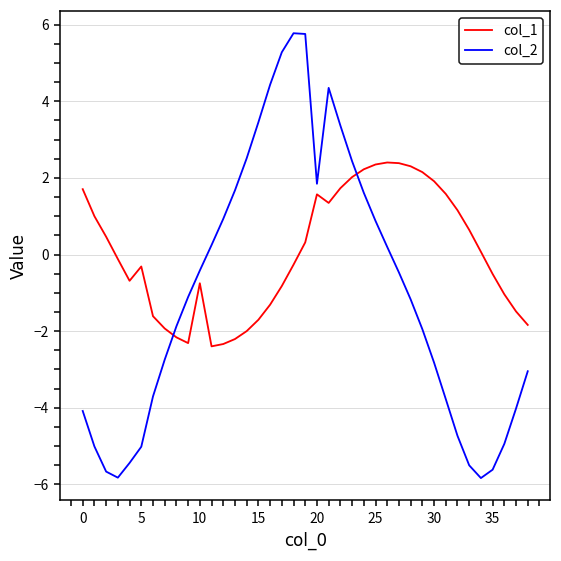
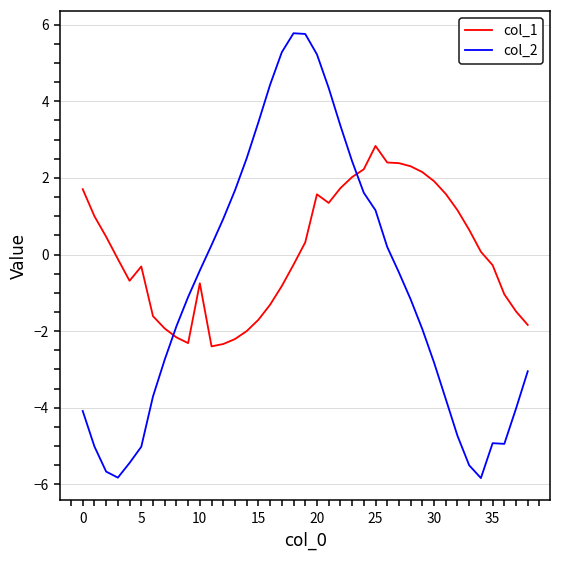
col_2, 20: 1.8 -> 5.2
col_1, 25: 2.3 -> 2.8
col_2, 25: 0.9 -> 1.2
col_1, 35: -0.5 -> -0.3
col_2, 35: -5.6 -> -4.9
